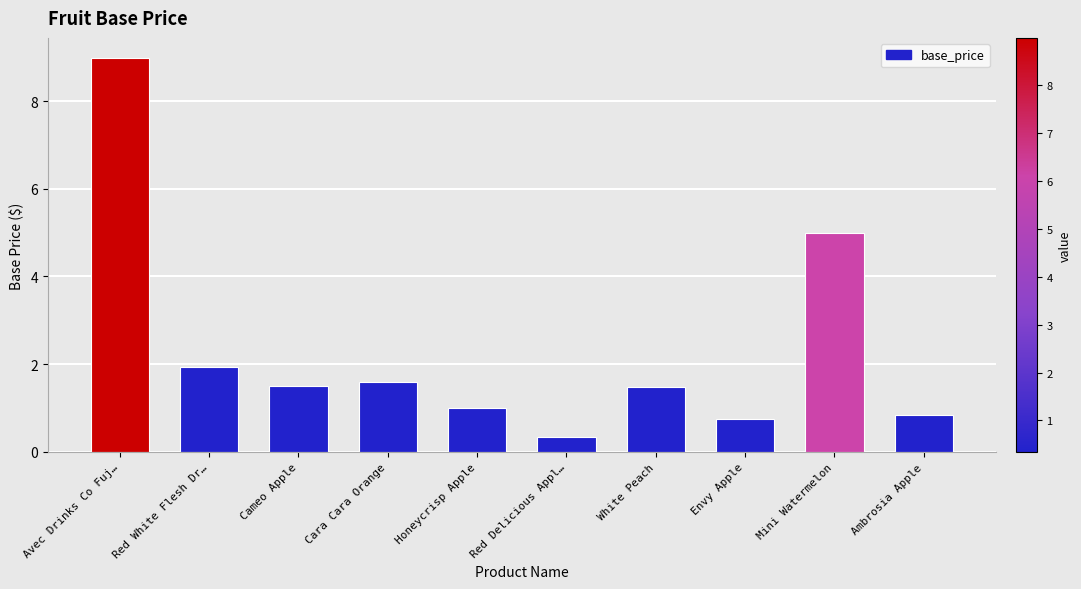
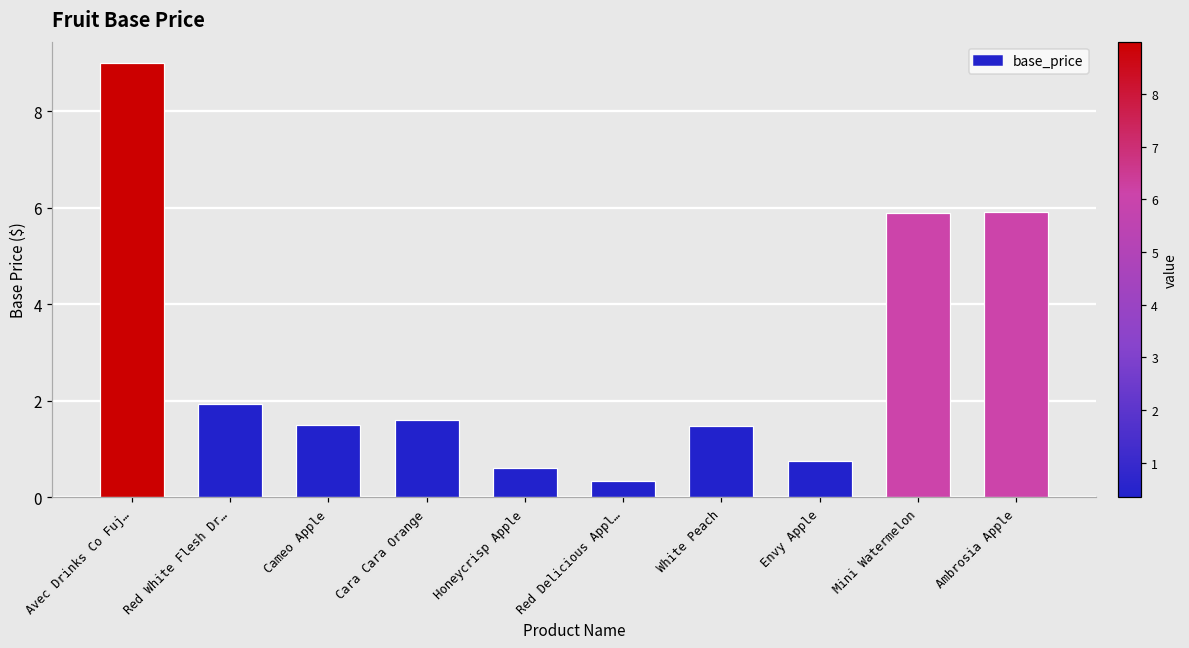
Honeycrisp Apple: 1.0 -> 0.6
Mini Watermelon: 5.0 -> 5.9
Ambrosia Apple: 0.8 -> 5.9
